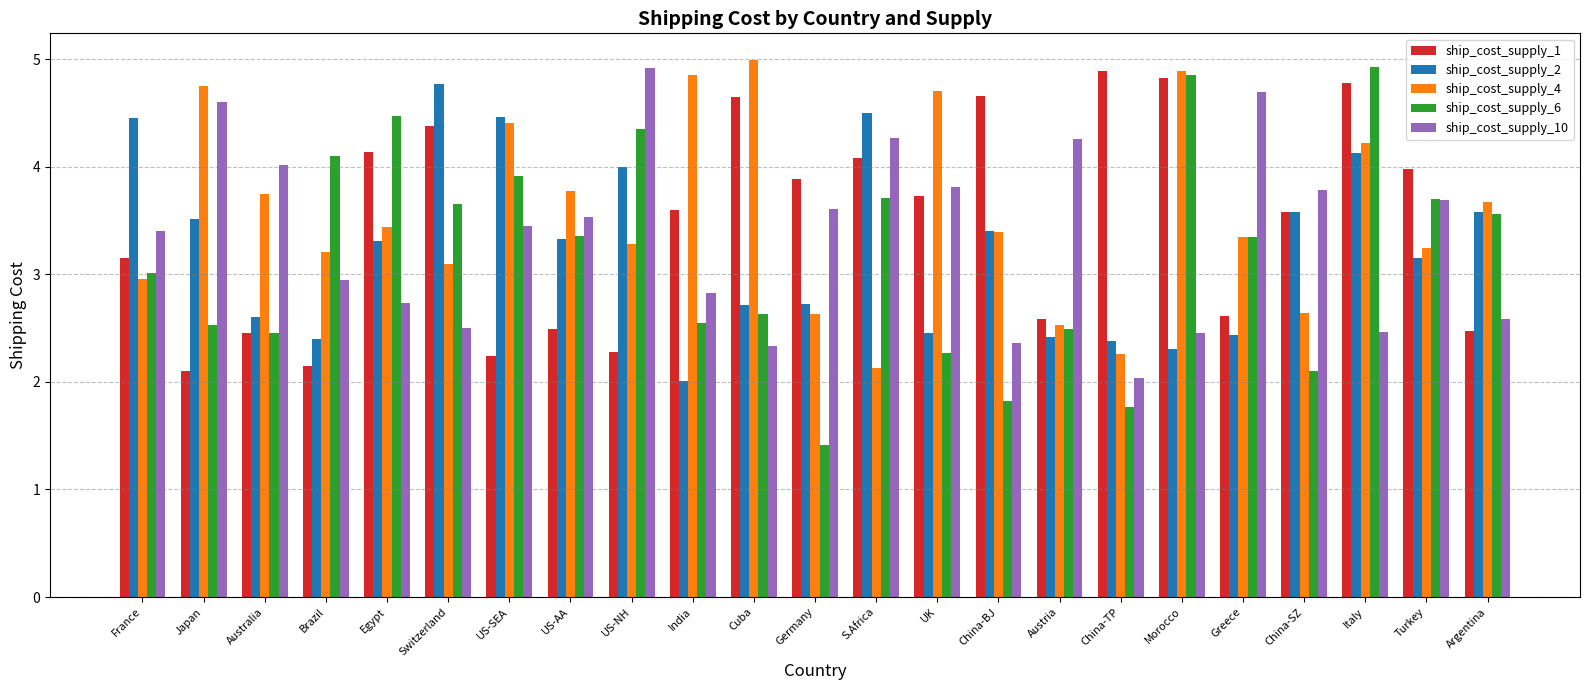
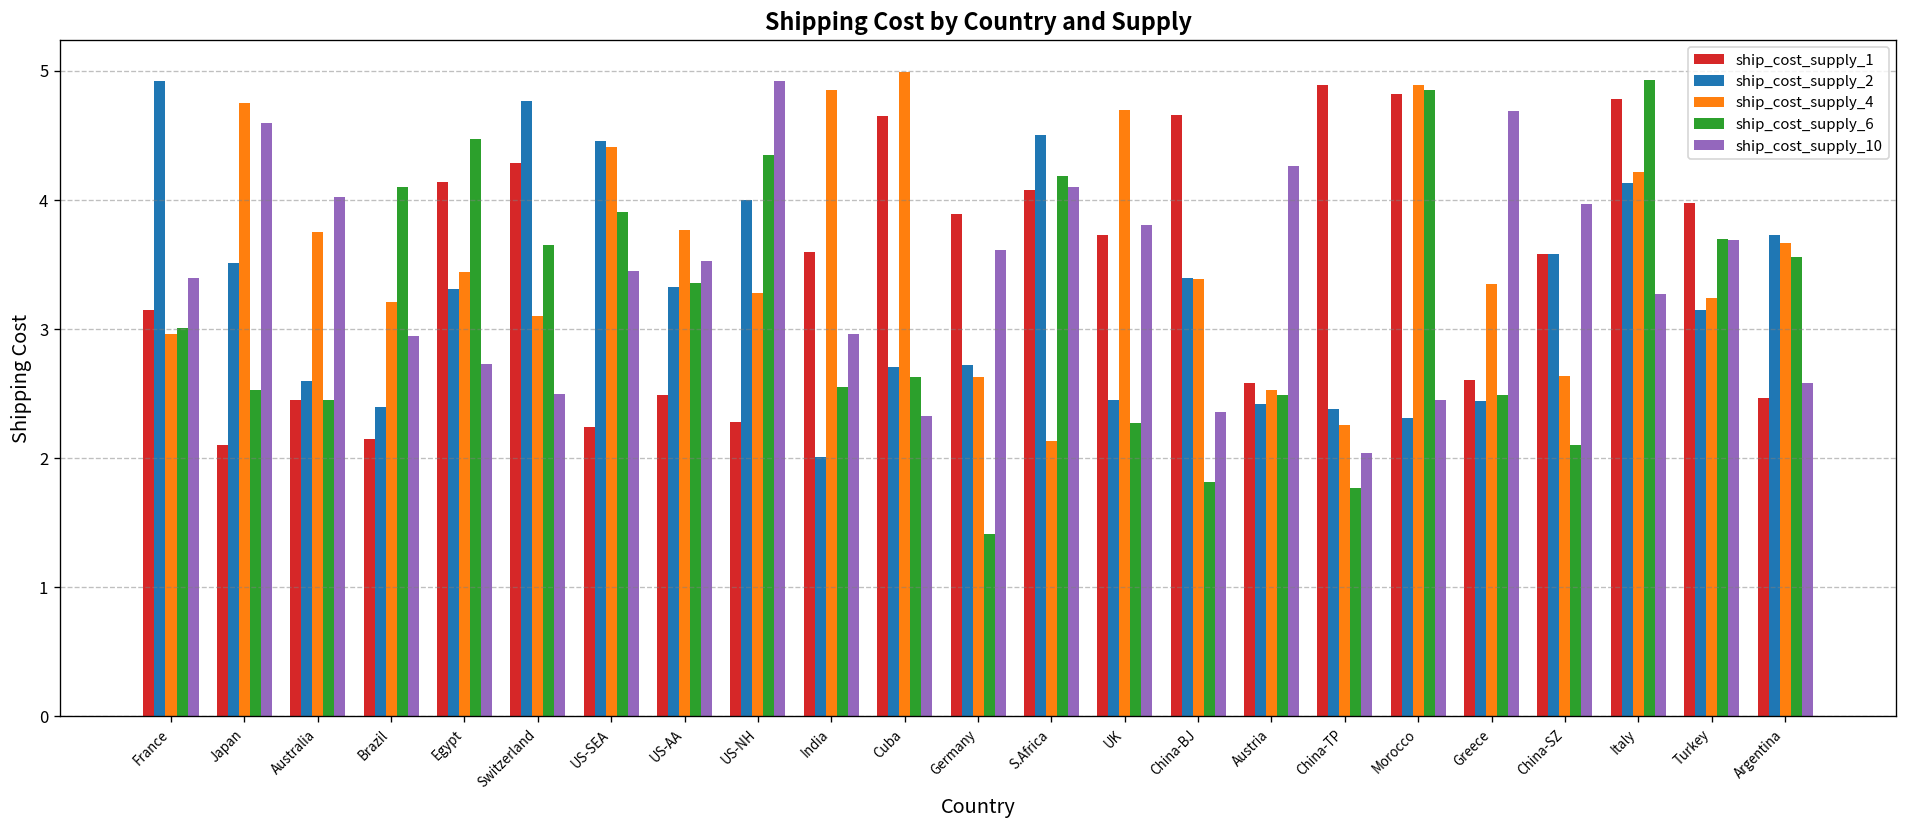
ship_cost_supply_2, France: 4.45 -> 4.92
ship_cost_supply_1, Switzerland: 4.38 -> 4.29
ship_cost_supply_10, India: 2.83 -> 2.96
ship_cost_supply_6, S.Africa: 3.71 -> 4.19
ship_cost_supply_10, S.Africa: 4.27 -> 4.10
ship_cost_supply_6, Greece: 3.35 -> 2.49
ship_cost_supply_10, China-SZ: 3.78 -> 3.97
ship_cost_supply_10, Italy: 2.46 -> 3.27
ship_cost_supply_2, Argentina: 3.58 -> 3.73
